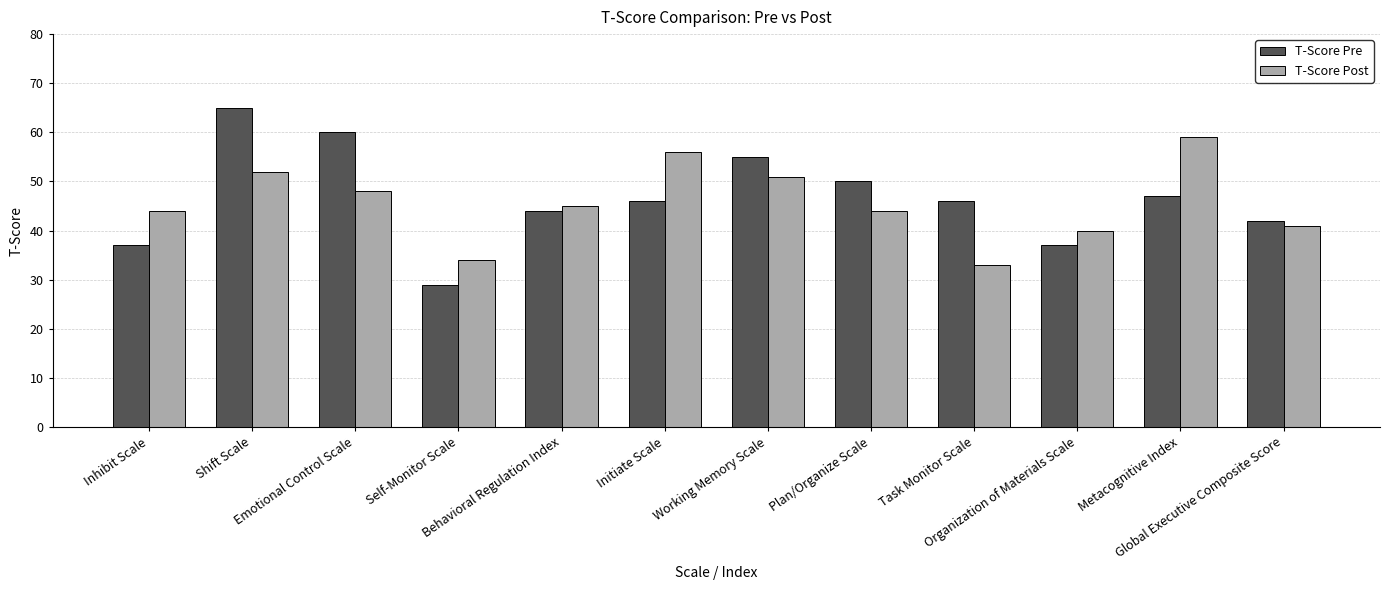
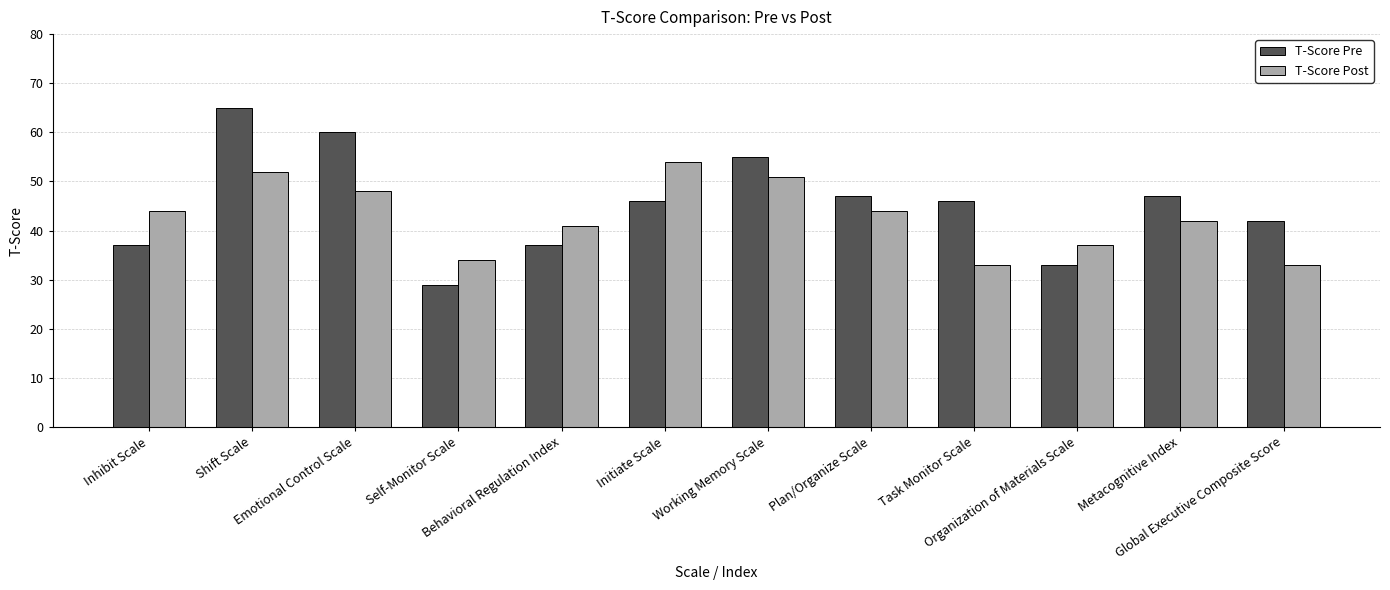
T-Score Pre, Behavioral Regulation Index: 44 -> 37
T-Score Post, Behavioral Regulation Index: 45 -> 41
T-Score Post, Initiate Scale: 56 -> 54
T-Score Pre, Plan/Organize Scale: 50 -> 47
T-Score Pre, Organization of Materials Scale: 37 -> 33
T-Score Post, Organization of Materials Scale: 40 -> 37
T-Score Post, Metacognitive Index: 59 -> 42
T-Score Post, Global Executive Composite Score: 41 -> 33
